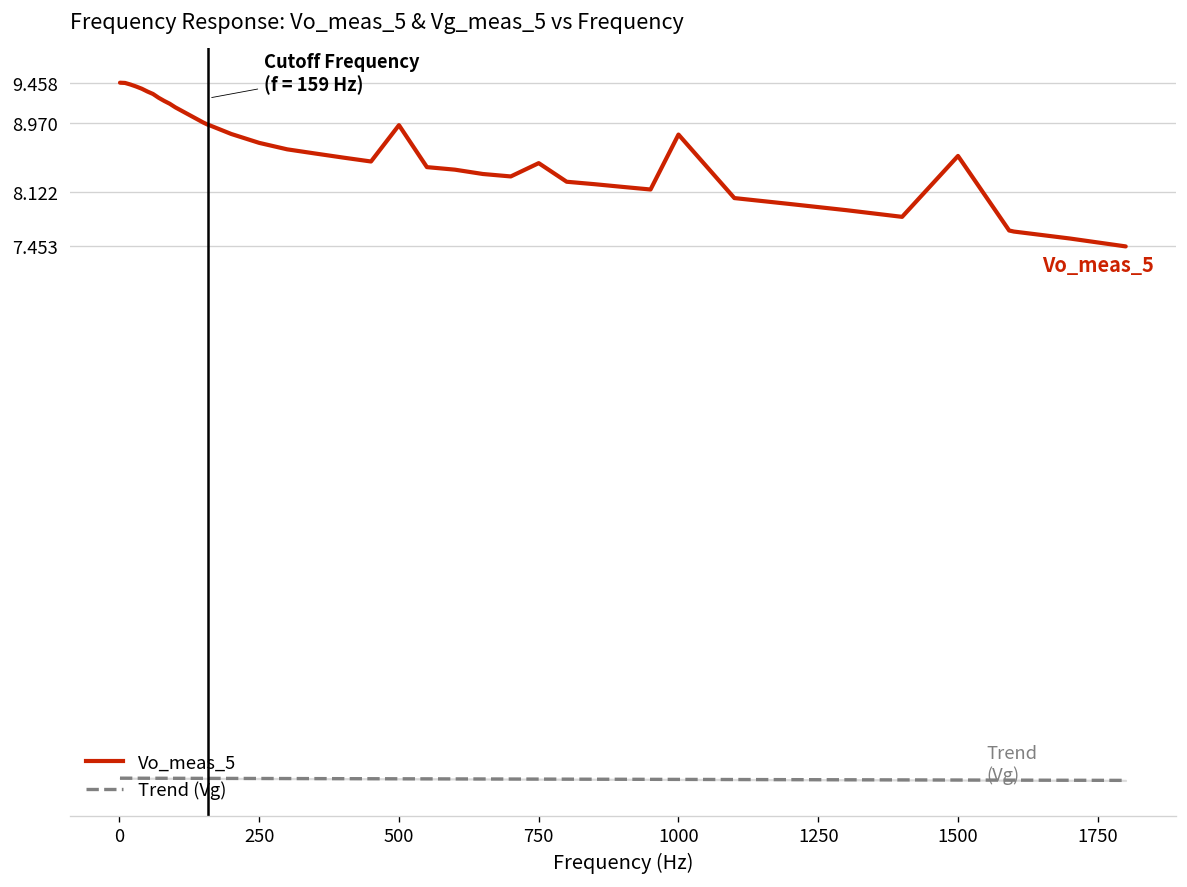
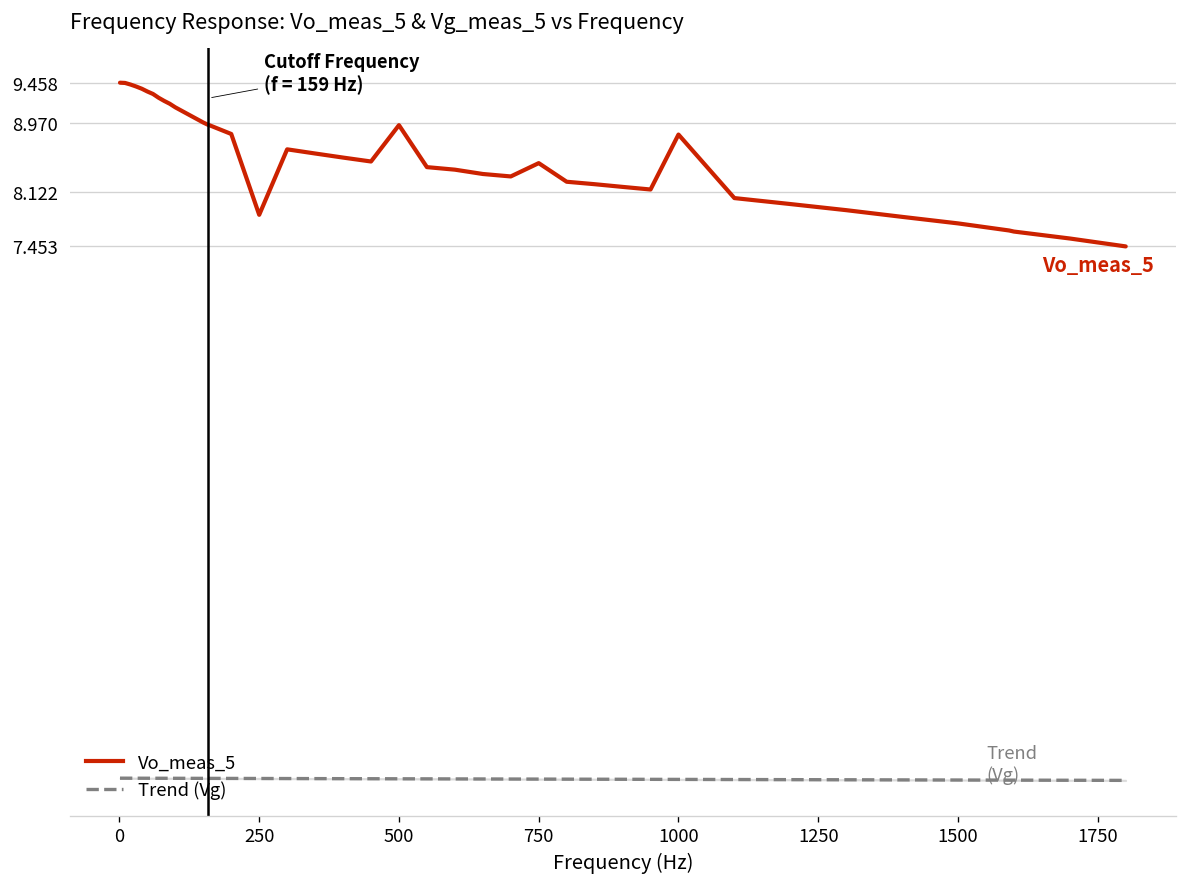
Vo_meas_5, 250: 8.7 -> 7.8
Vo_meas_5, 1500: 8.6 -> 7.7
